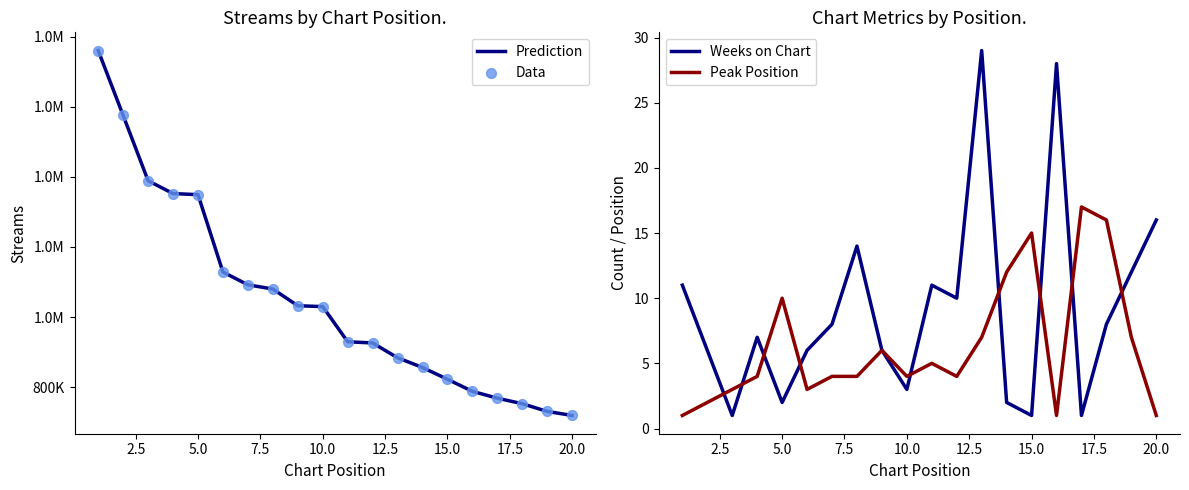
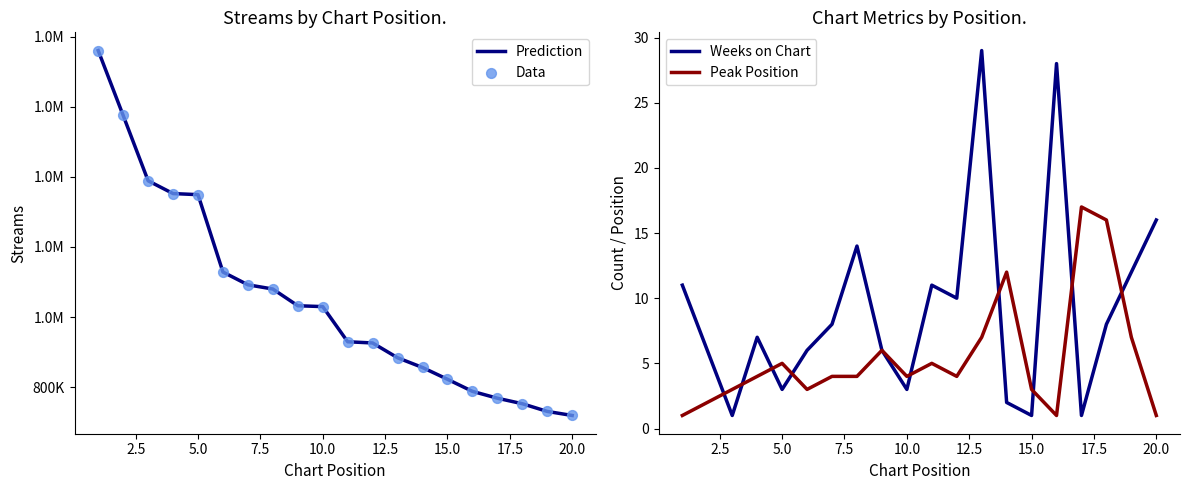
Chart Metrics by Position., Weeks on Chart, 5.0: 2 -> 3
Chart Metrics by Position., Peak Position, 5.0: 10 -> 5
Chart Metrics by Position., Peak Position, 15.0: 15 -> 3
